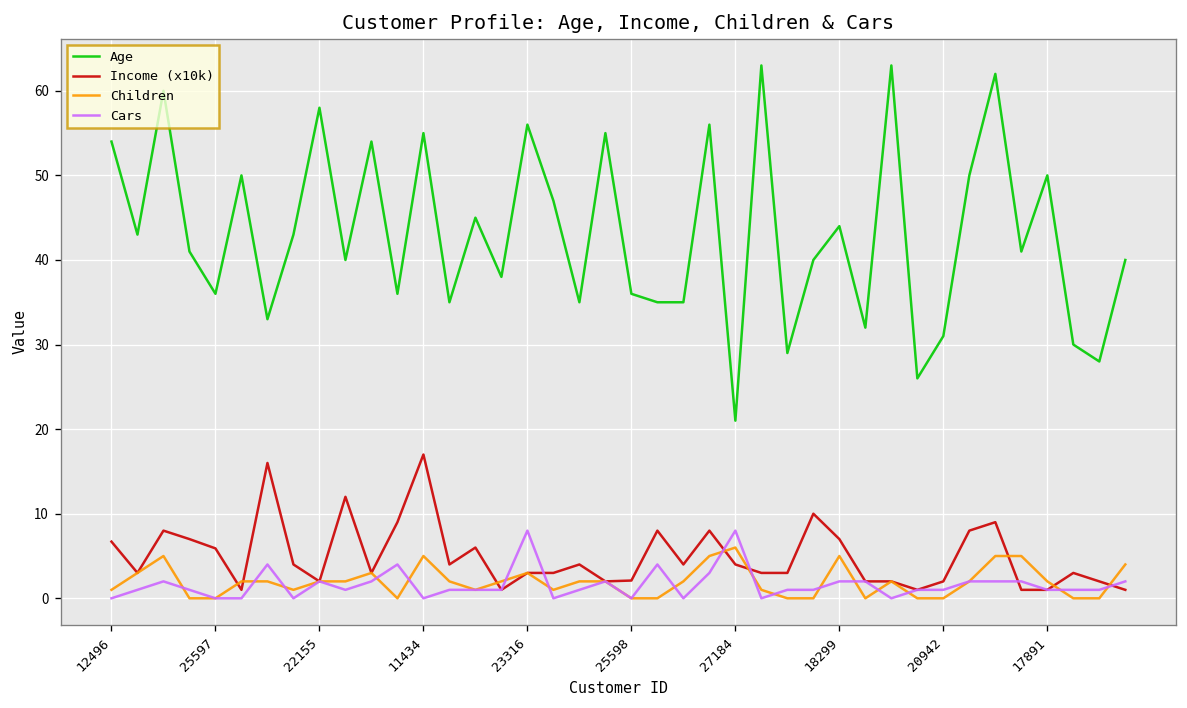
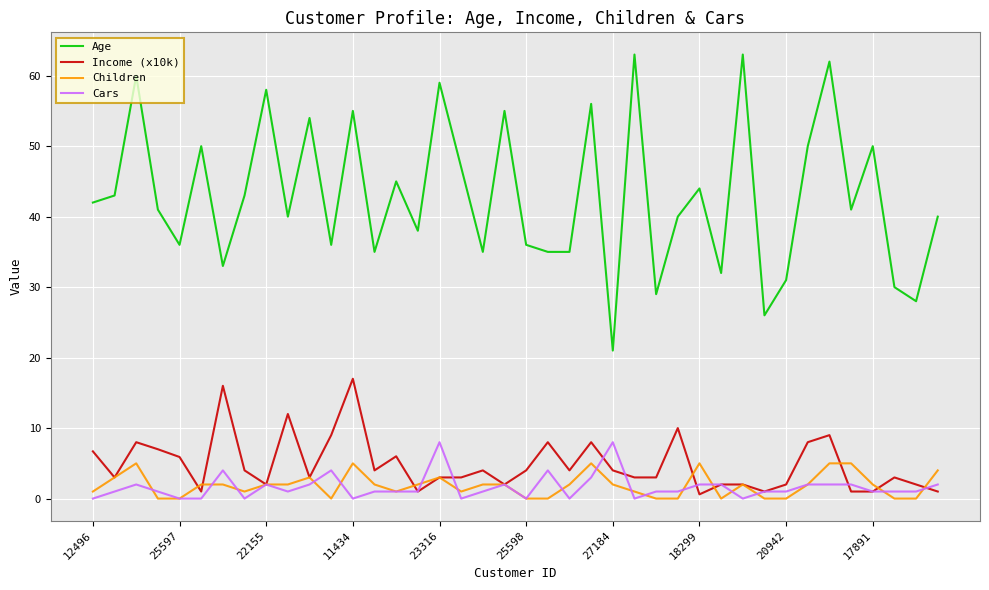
Age, 12496: 54 -> 42
Age, 23316: 56 -> 59
Income (x10k), 25598: 2 -> 4
Children, 27184: 6 -> 2
Income (x10k), 18299: 7 -> 1
